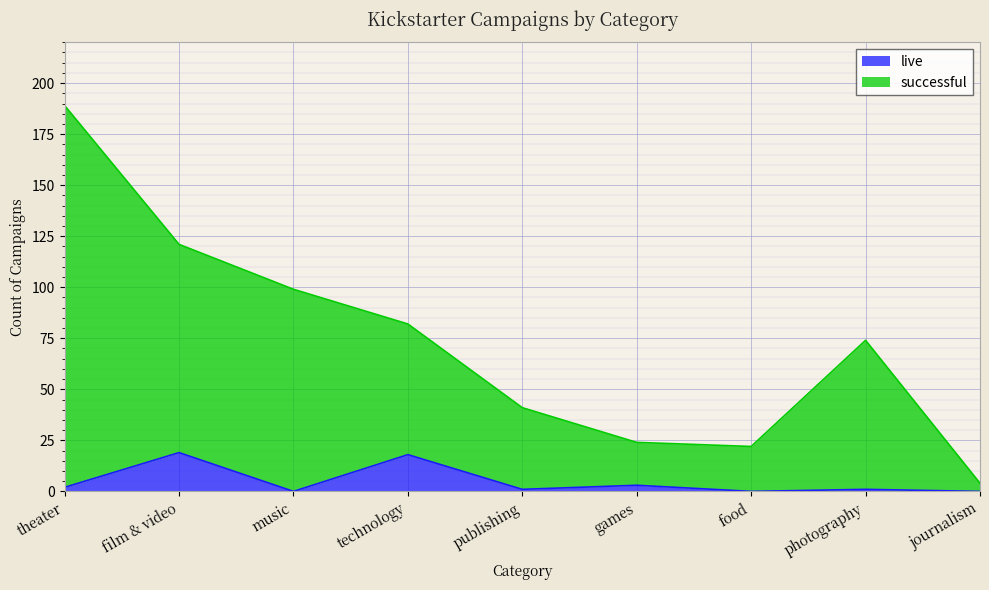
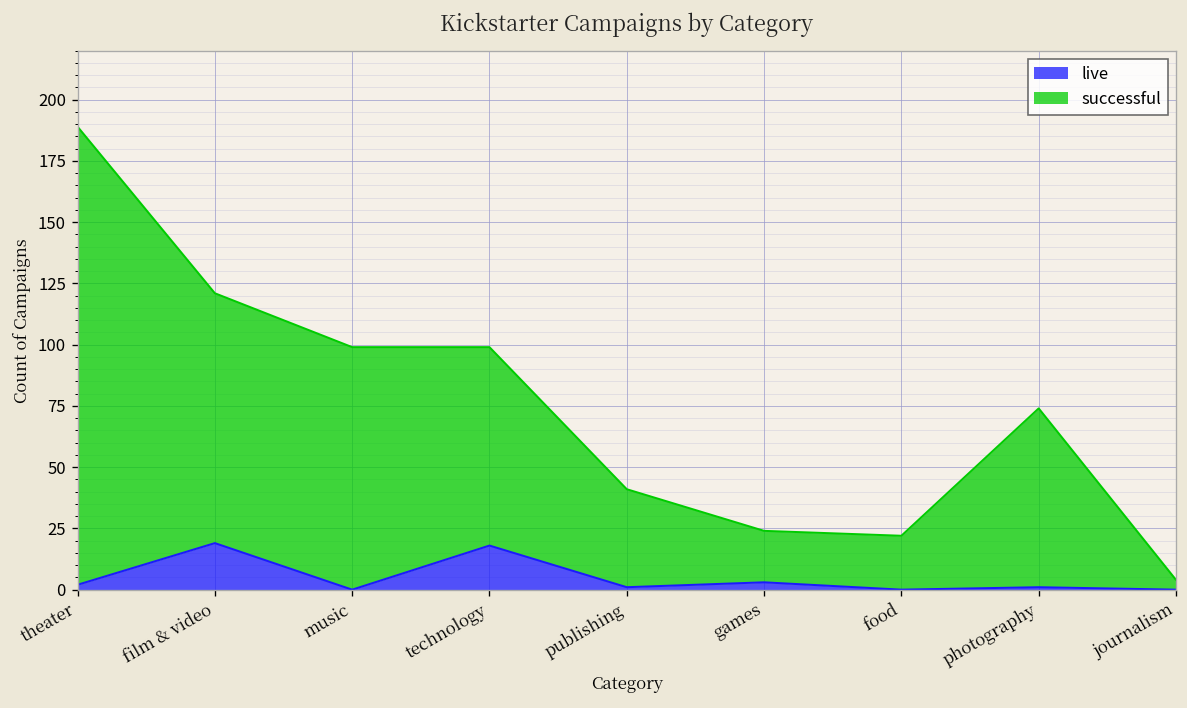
successful, technology: 64 -> 81
